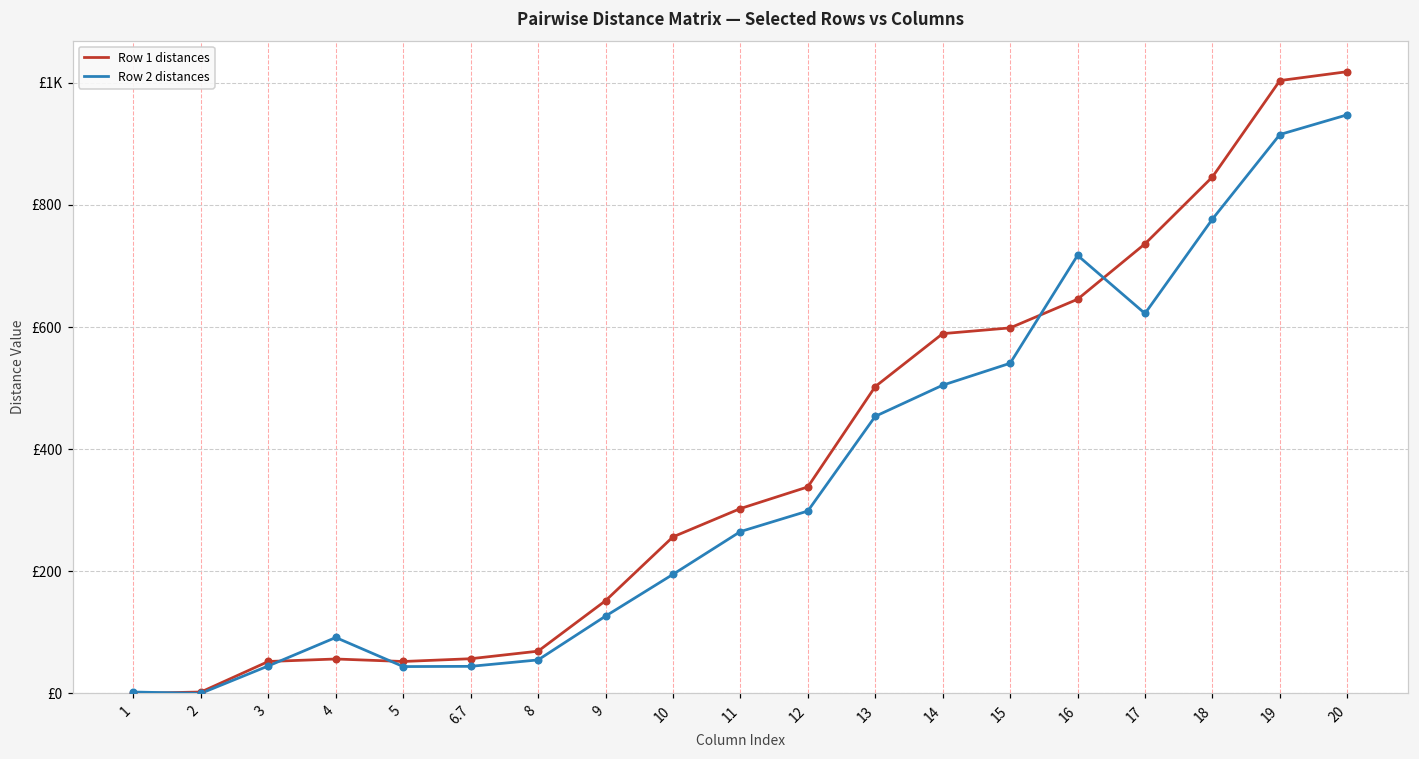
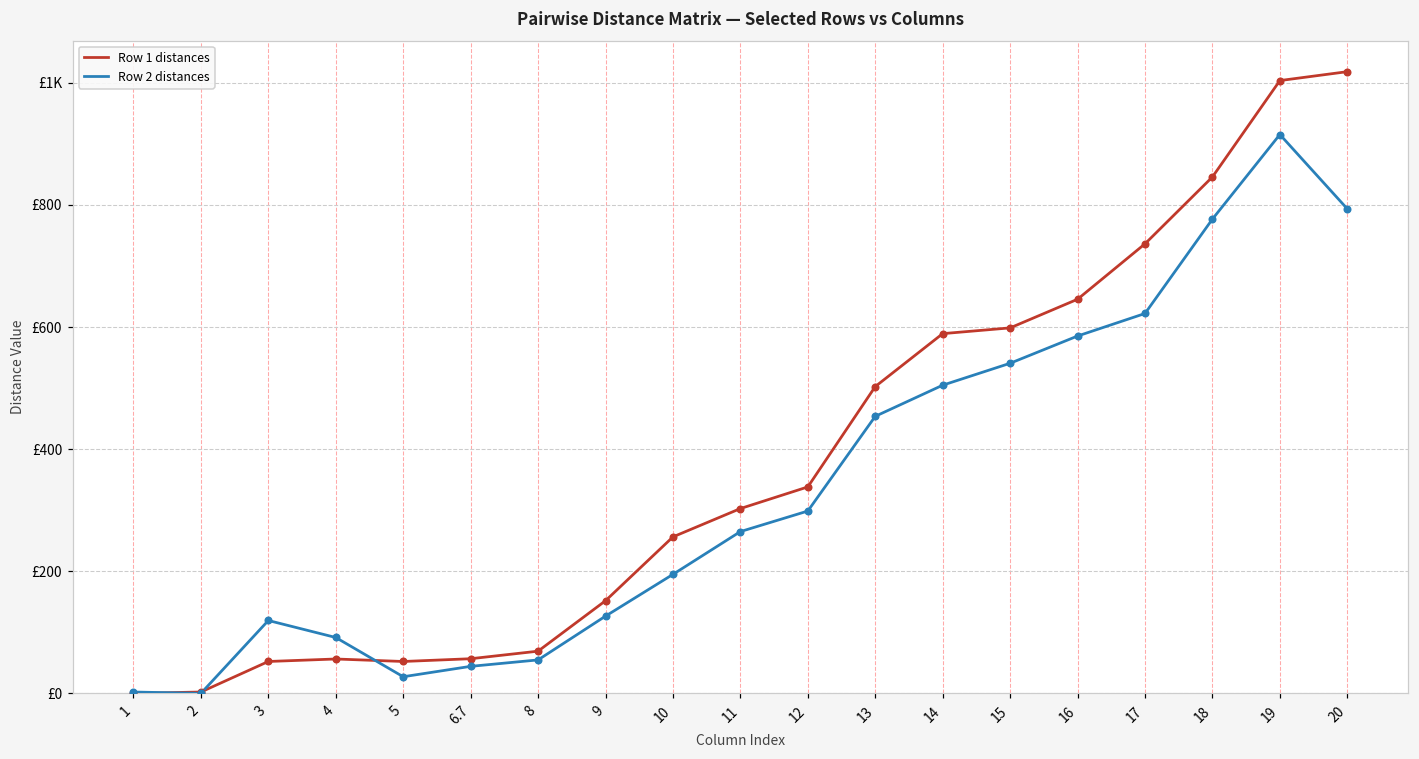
Row 2 distances, 3: £40 -> £120
Row 2 distances, 5: £40 -> £30
Row 2 distances, 16: £720 -> £590
Row 2 distances, 20: £950 -> £790
